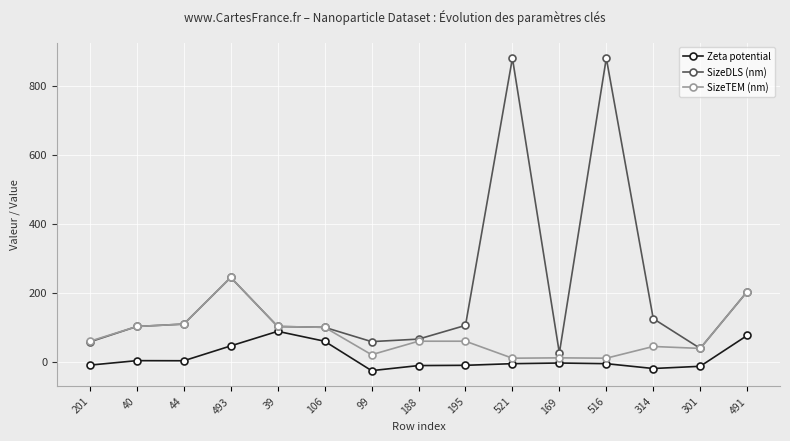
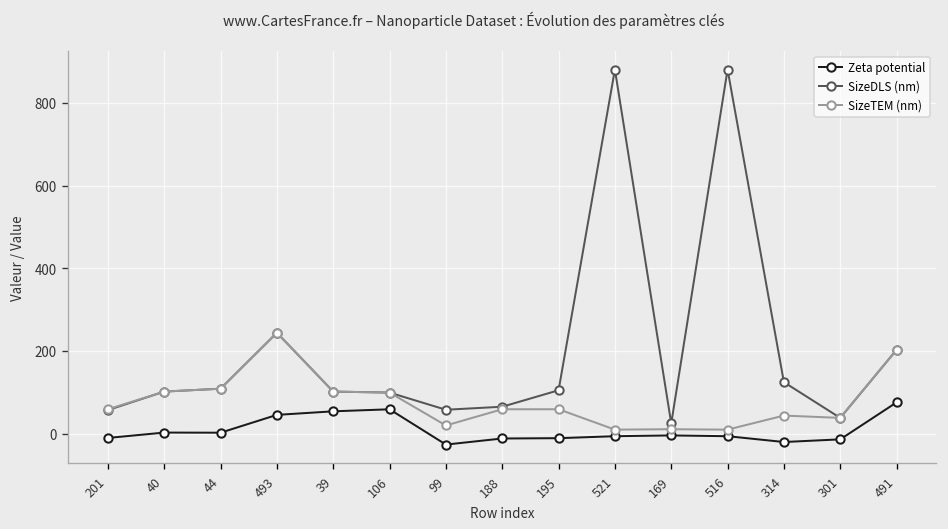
Zeta potential, 39: 90 -> 50
